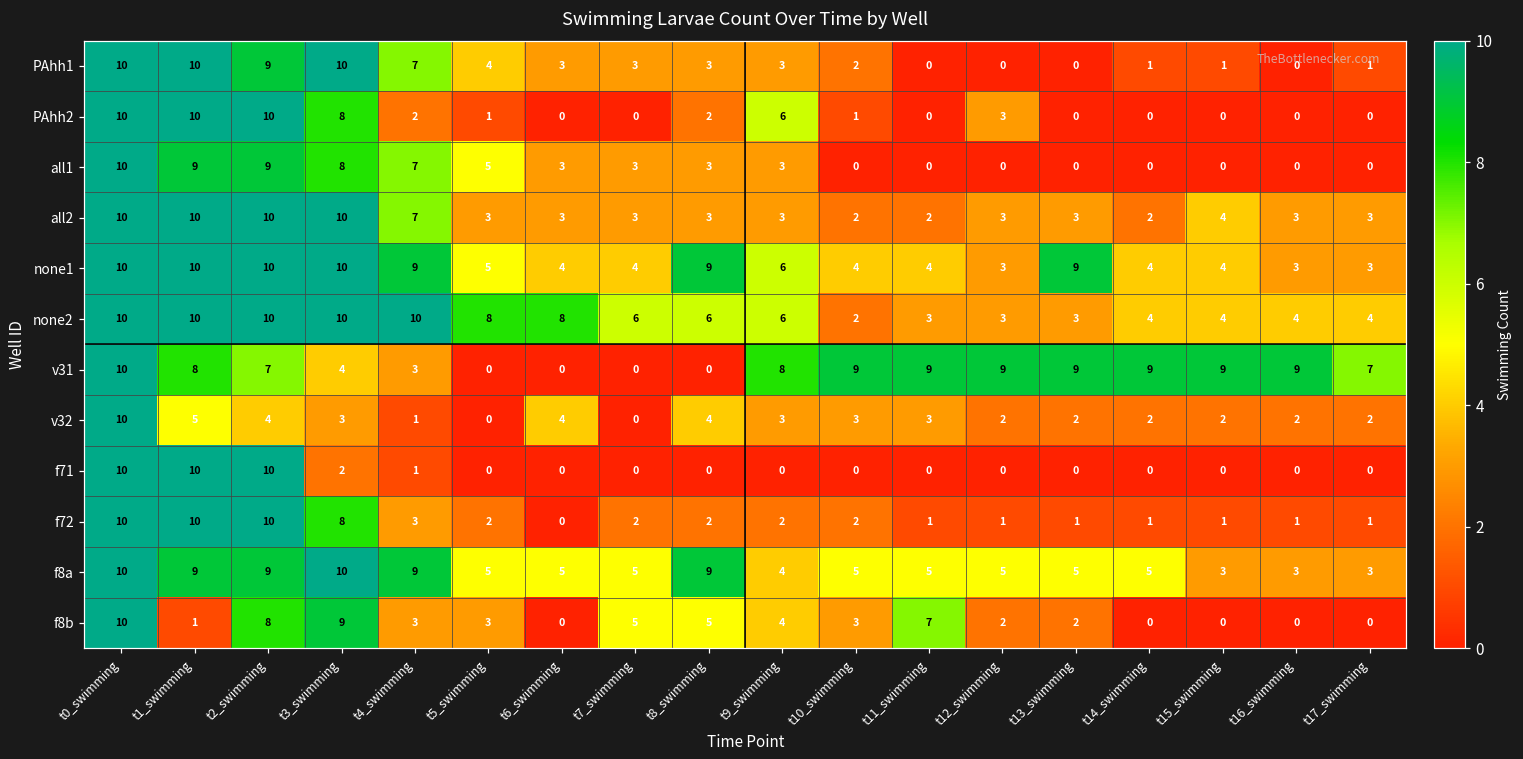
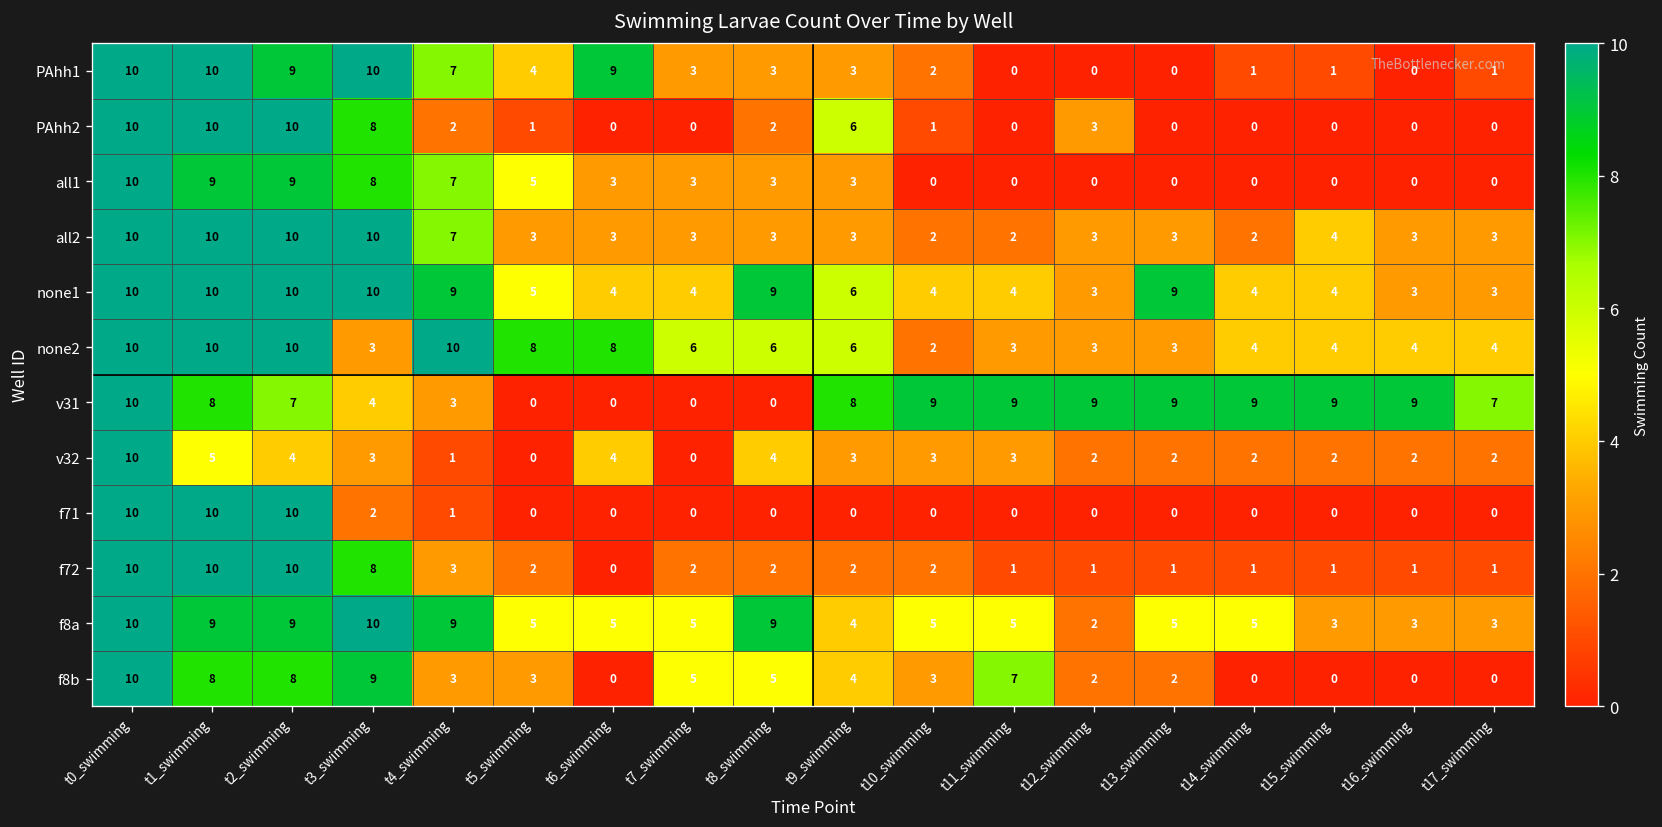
PAhh1, t6_swimming: 3 -> 9
none2, t3_swimming: 10 -> 3
f8a, t12_swimming: 5 -> 2
f8b, t1_swimming: 1 -> 8
